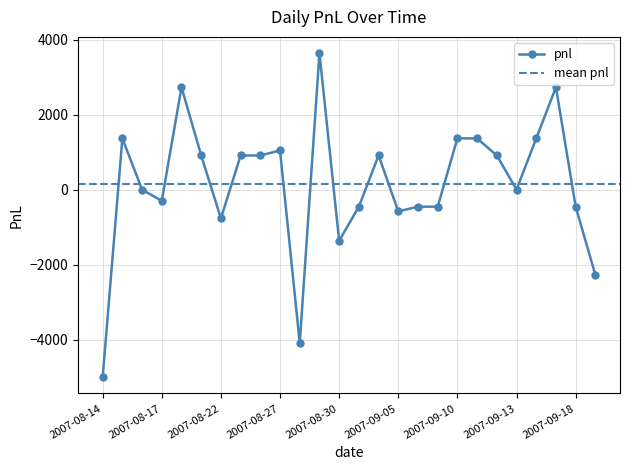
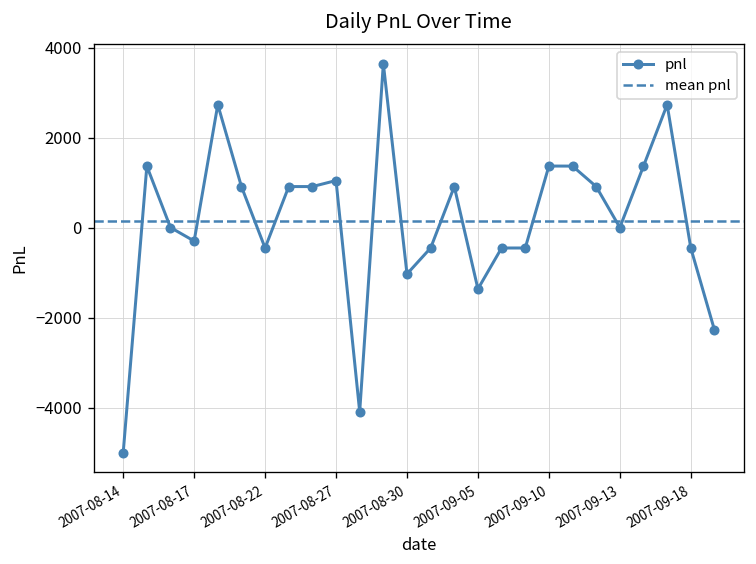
2007-08-22: -800 -> -500
2007-08-30: -1400 -> -1000
2007-09-05: -600 -> -1400
